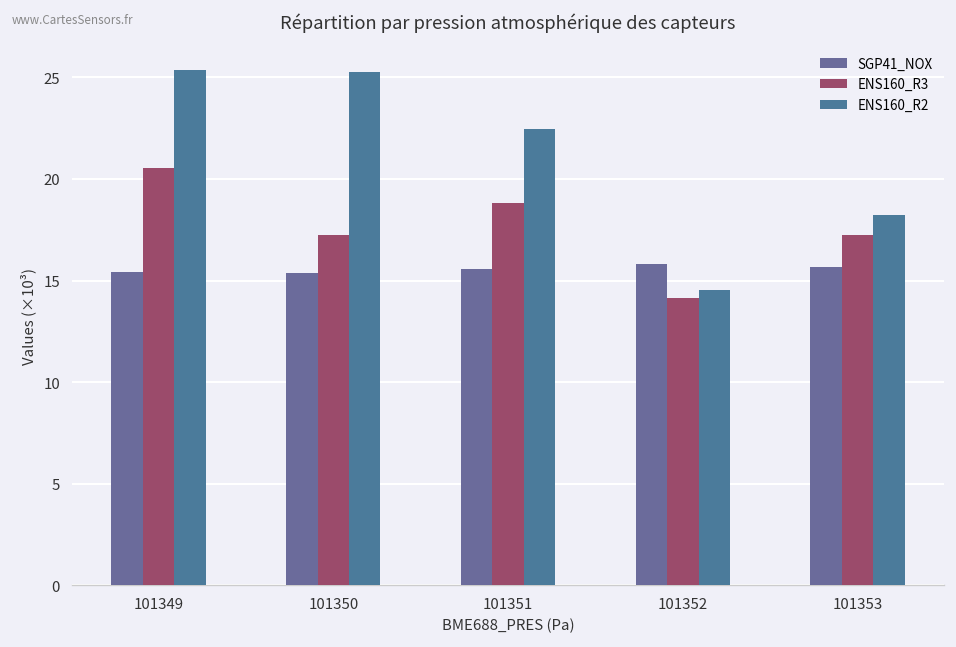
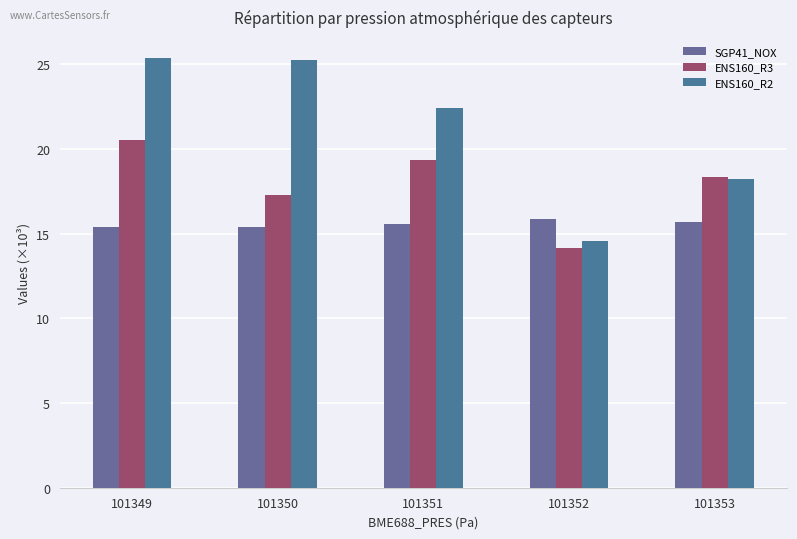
ENS160_R3, 101351: 18.8 -> 19.4
ENS160_R3, 101353: 17.3 -> 18.3
